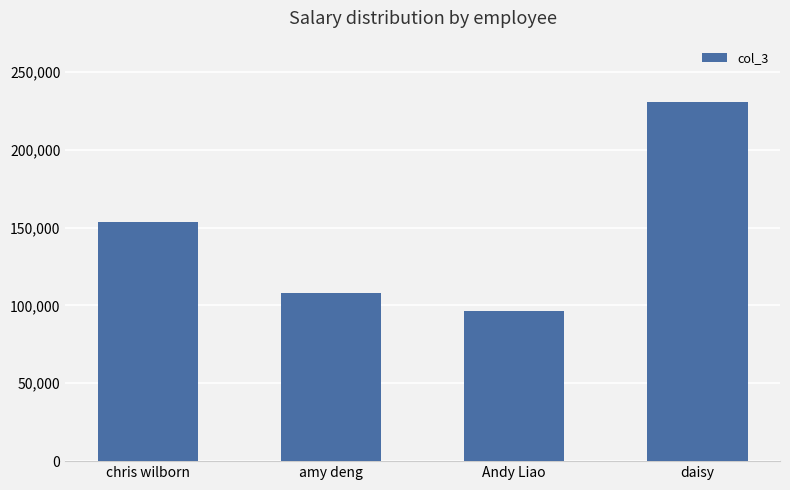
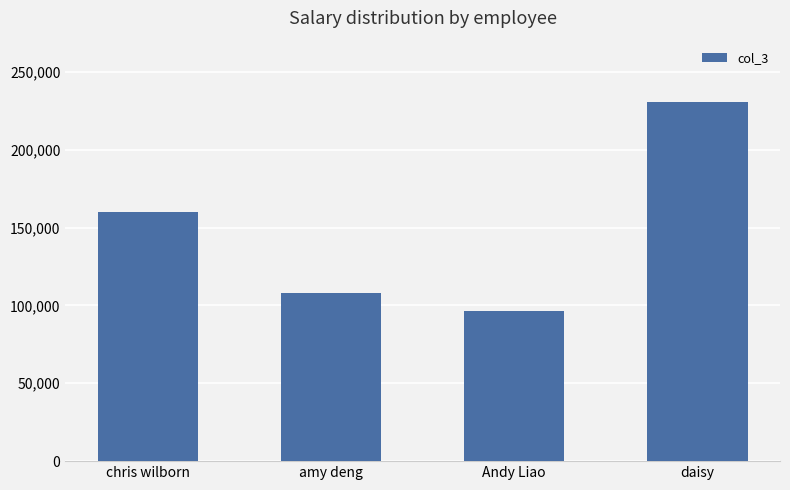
chris wilborn: 154,000 -> 160,000
